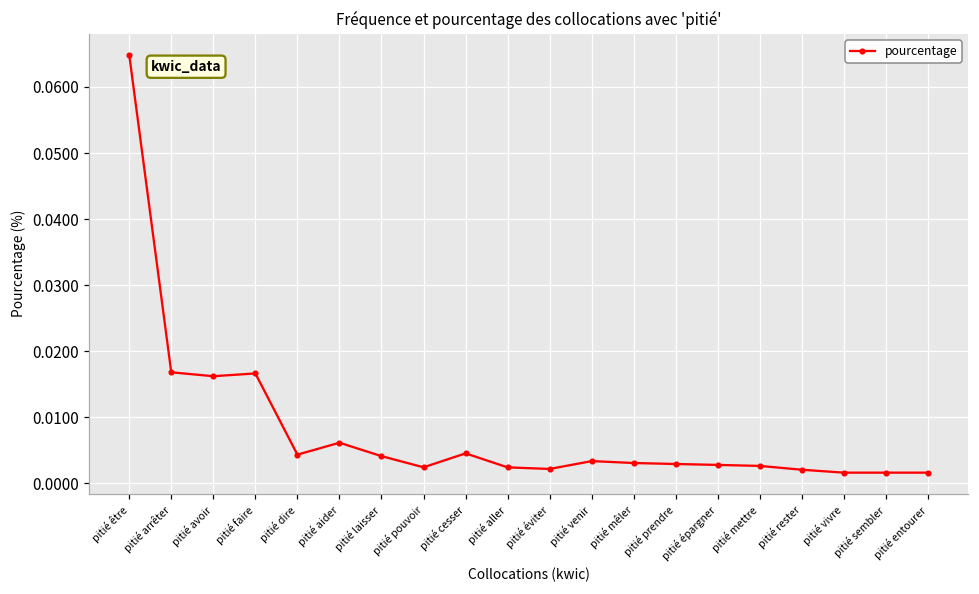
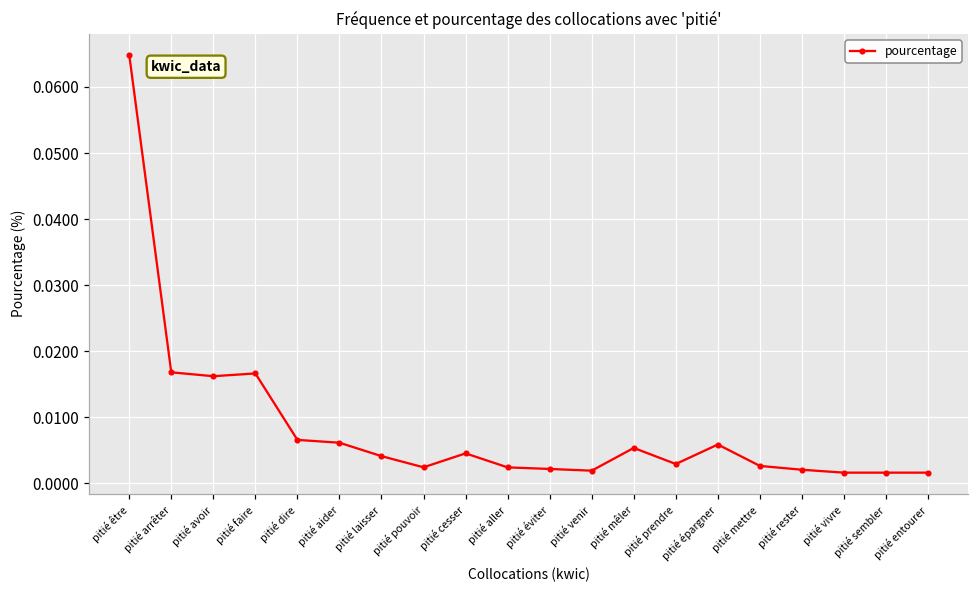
pitié dire: 0.004 -> 0.007
pitié venir: 0.003 -> 0.002
pitié mêler: 0.003 -> 0.005
pitié épargner: 0.003 -> 0.006
